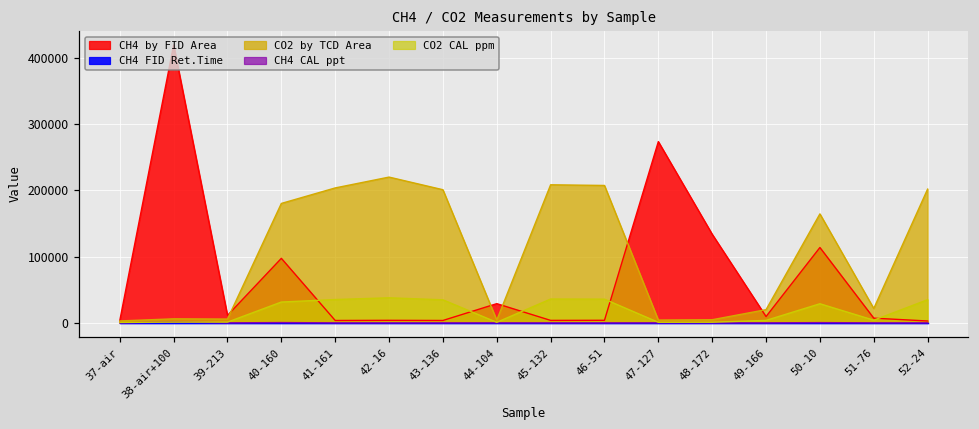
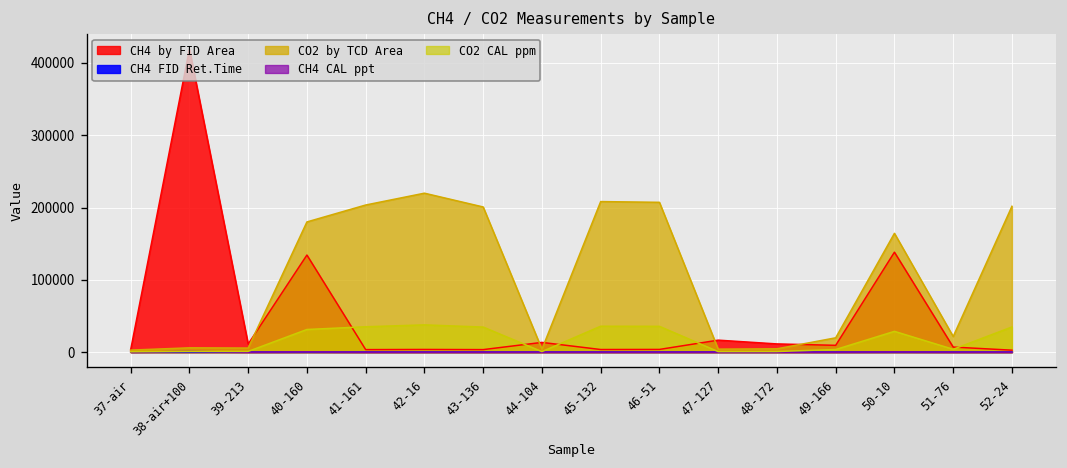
CH4 by FID Area, 40-160: 100000 -> 130000
CH4 by FID Area, 44-104: 30000 -> 10000
CH4 by FID Area, 47-127: 270000 -> 20000
CH4 by FID Area, 48-172: 130000 -> 10000
CH4 by FID Area, 50-10: 110000 -> 140000
